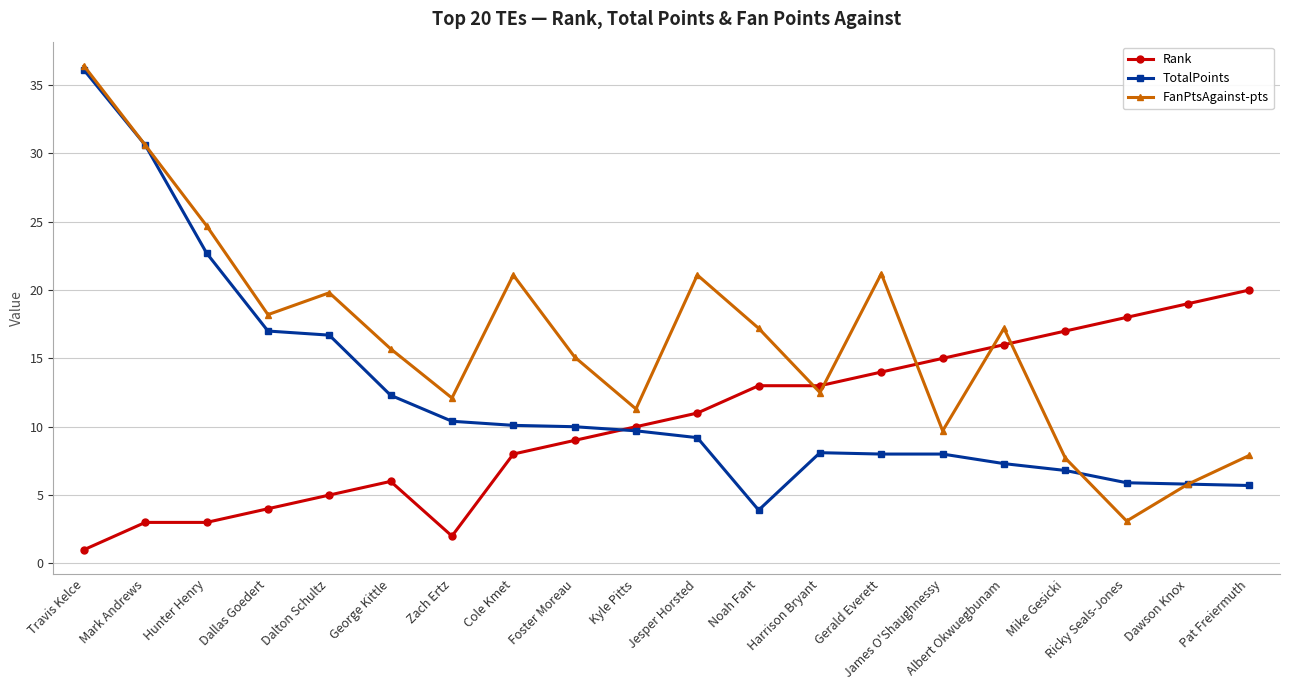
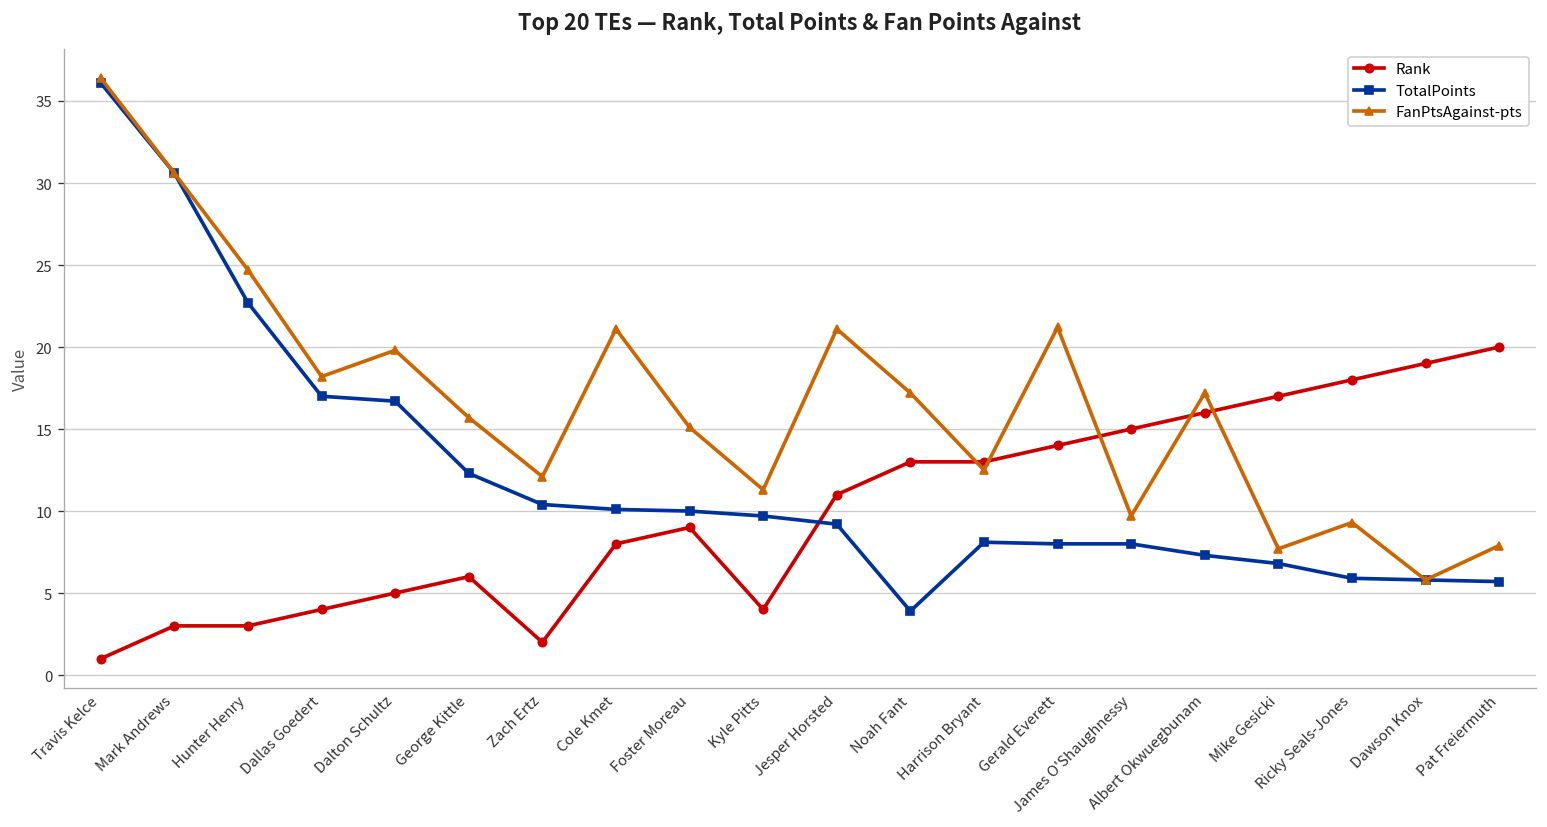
Rank, Kyle Pitts: 10 -> 4
FanPtsAgainst-pts, Ricky Seals-Jones: 3.1 -> 9.3
